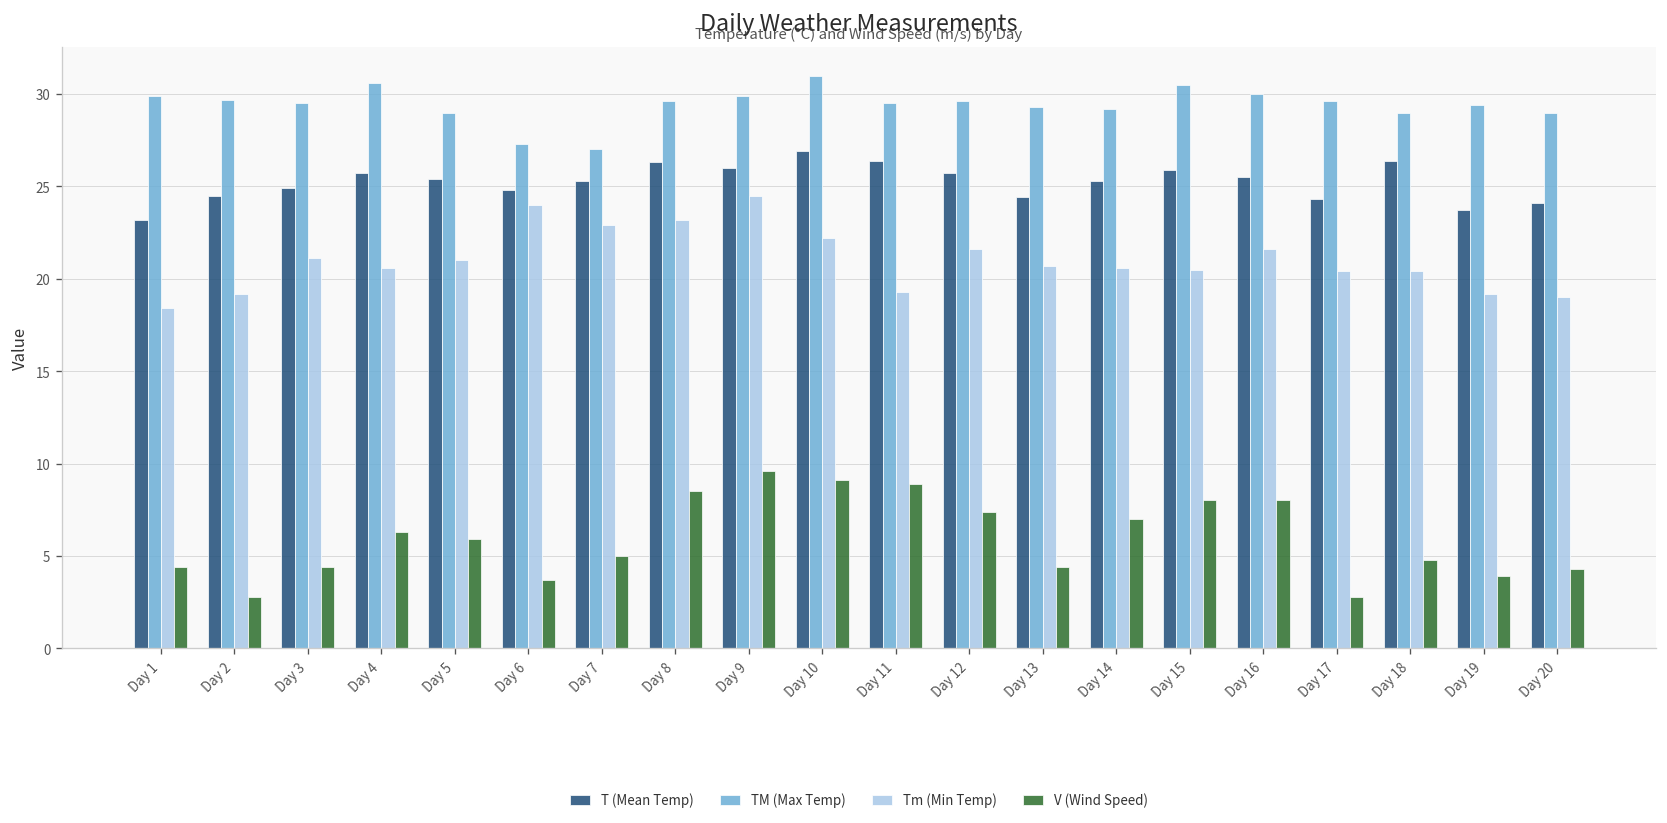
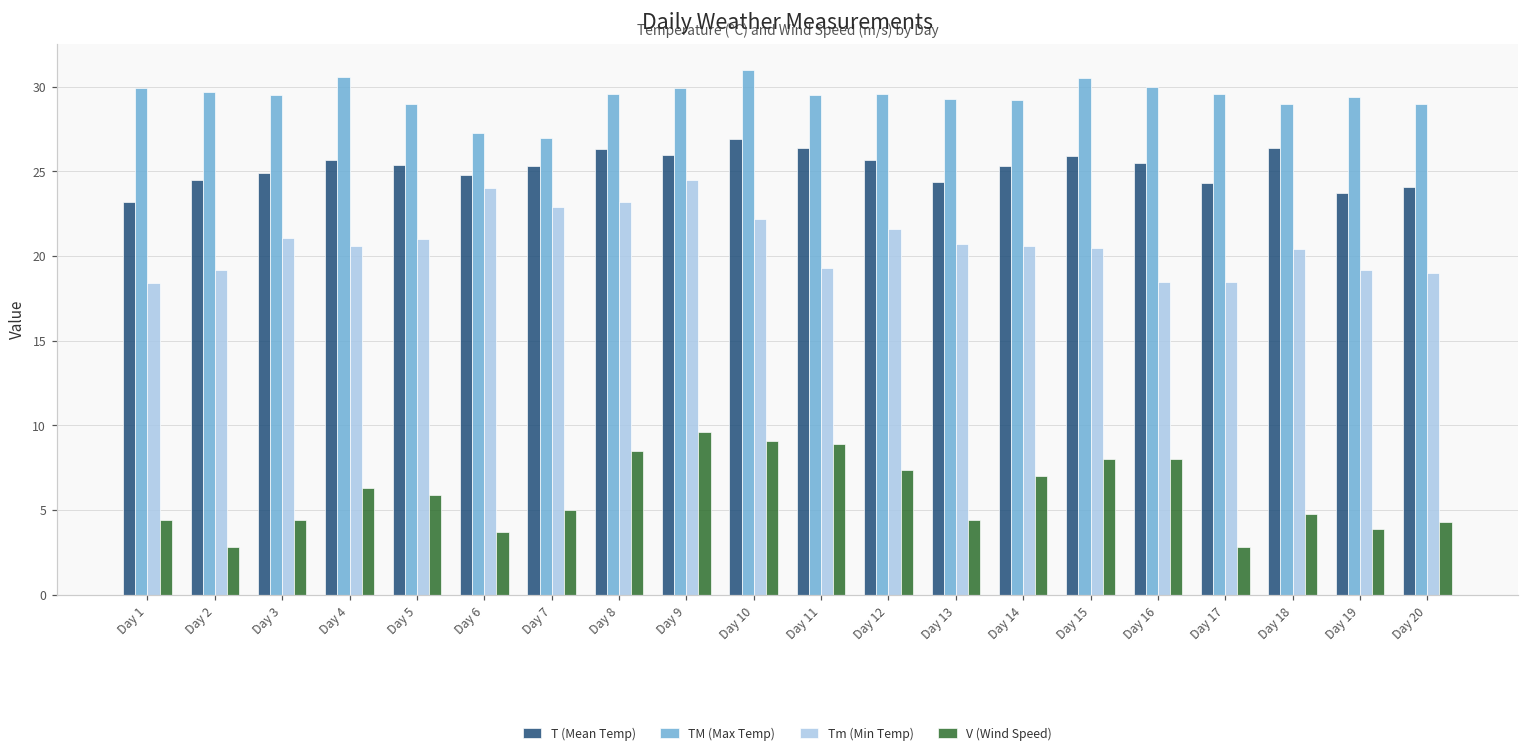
Tm (Min Temp), Day 16: 21.6 -> 18.5
Tm (Min Temp), Day 17: 20.4 -> 18.5
